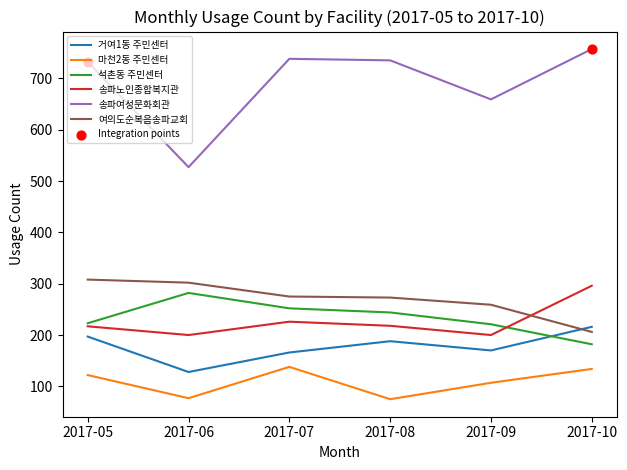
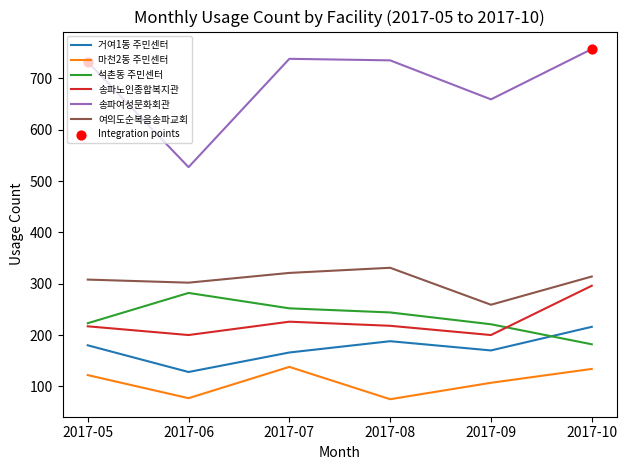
거여1동 주민센터, 2017-05: 200 -> 180
여의도순복음송파교회, 2017-07: 280 -> 320
여의도순복음송파교회, 2017-08: 270 -> 330
여의도순복음송파교회, 2017-10: 210 -> 310
